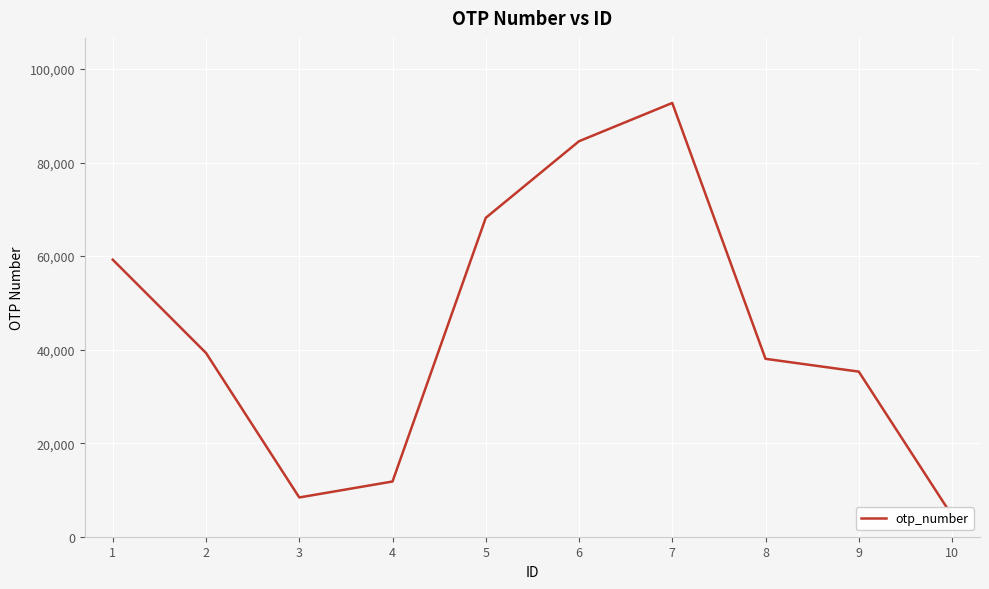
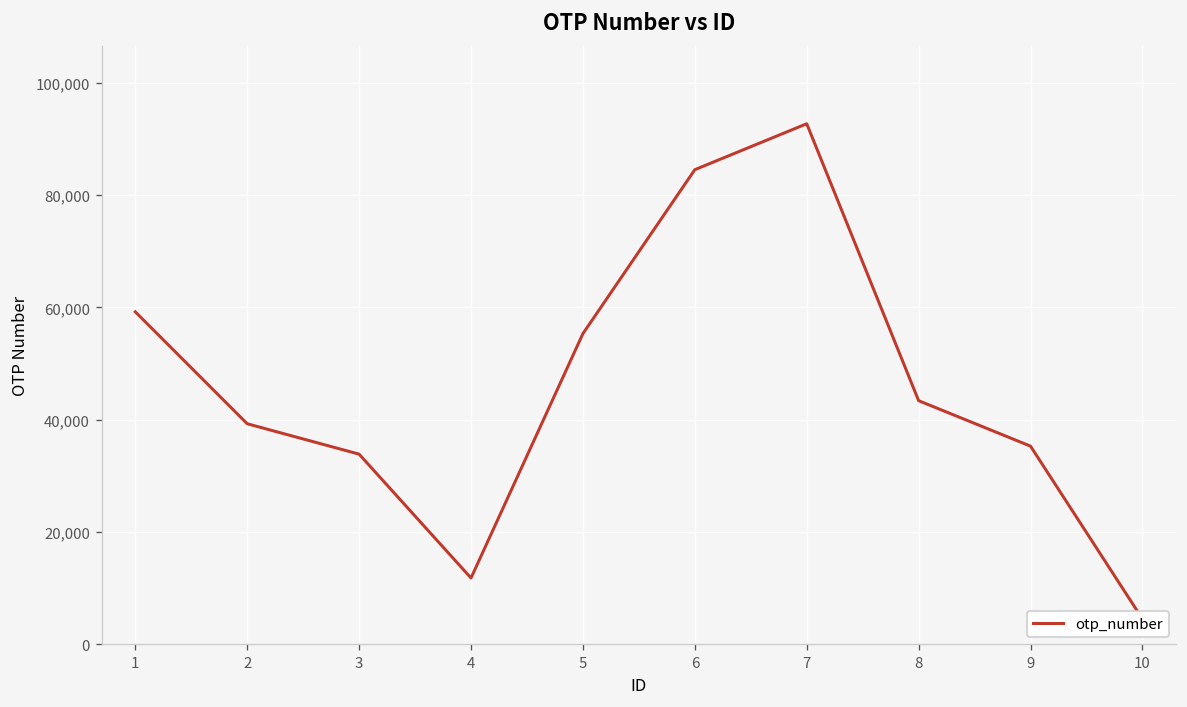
3: 8,000 -> 34,000
5: 68,000 -> 55,000
8: 38,000 -> 43,000
